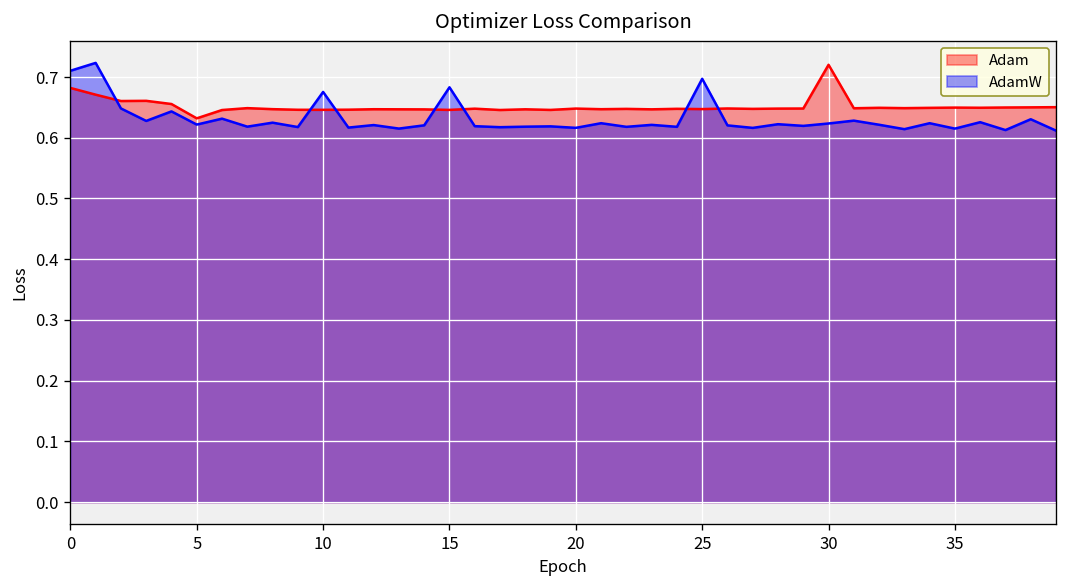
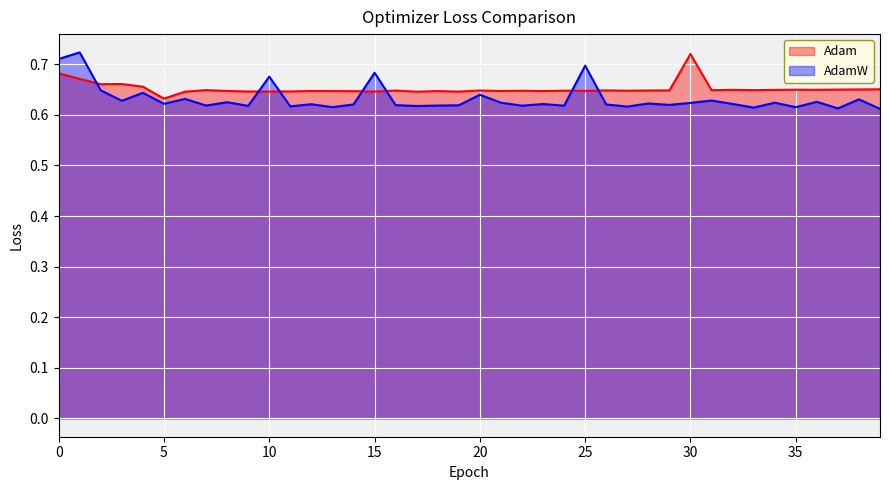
AdamW, 20: 0.62 -> 0.64
